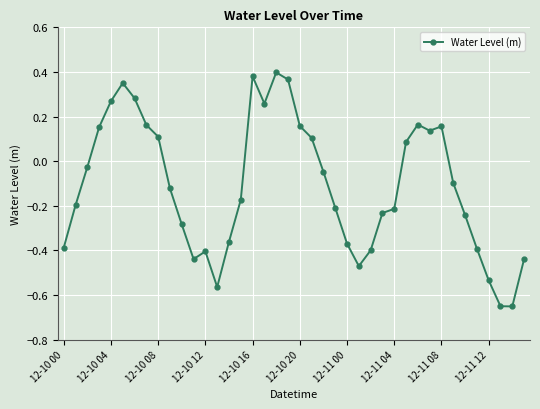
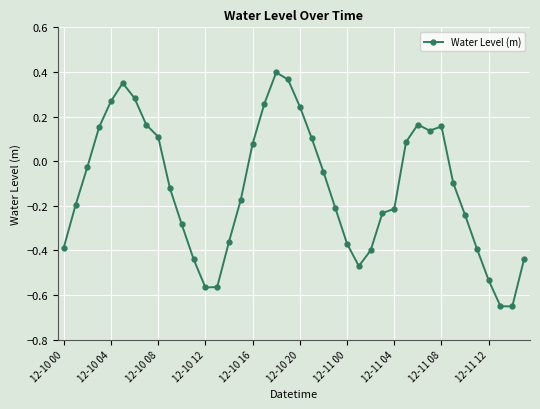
12-10 12: -0.40 -> -0.57
12-10 16: 0.38 -> 0.08
12-10 20: 0.16 -> 0.24
